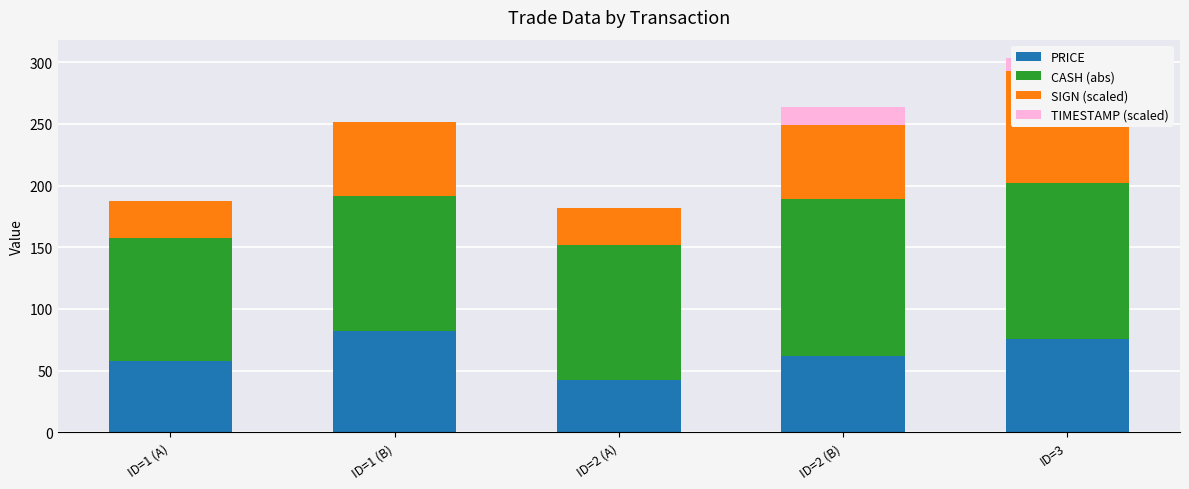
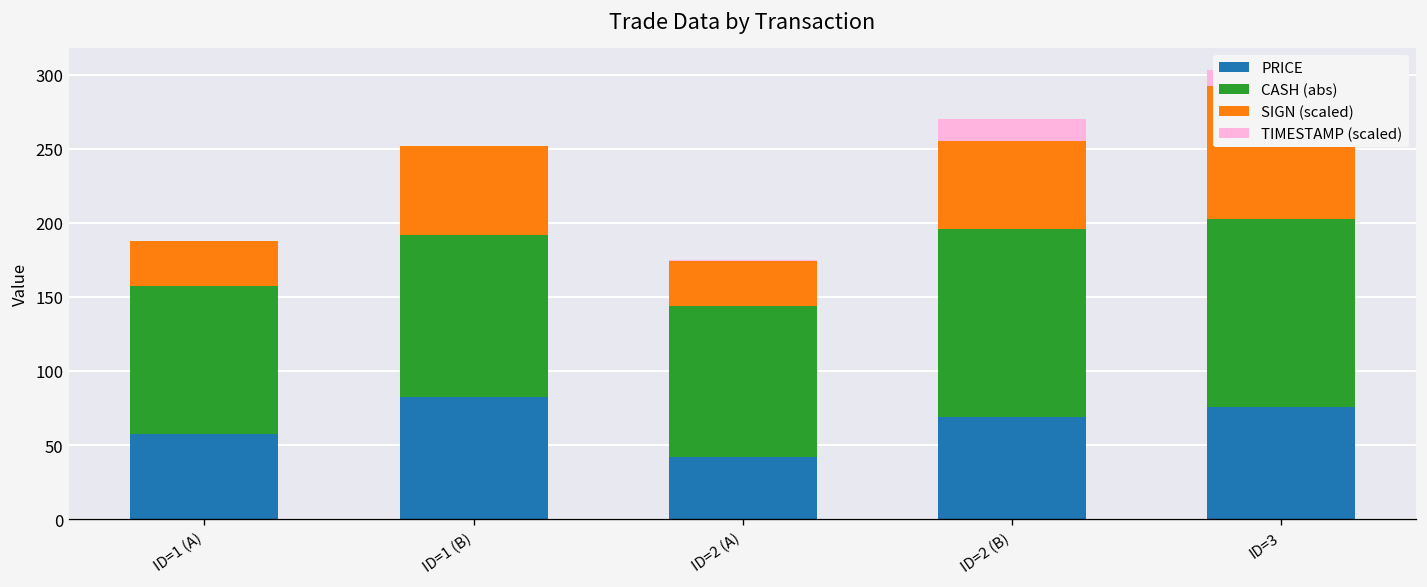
CASH (abs), ID=2 (A): 109 -> 102
PRICE, ID=2 (B): 62 -> 69
